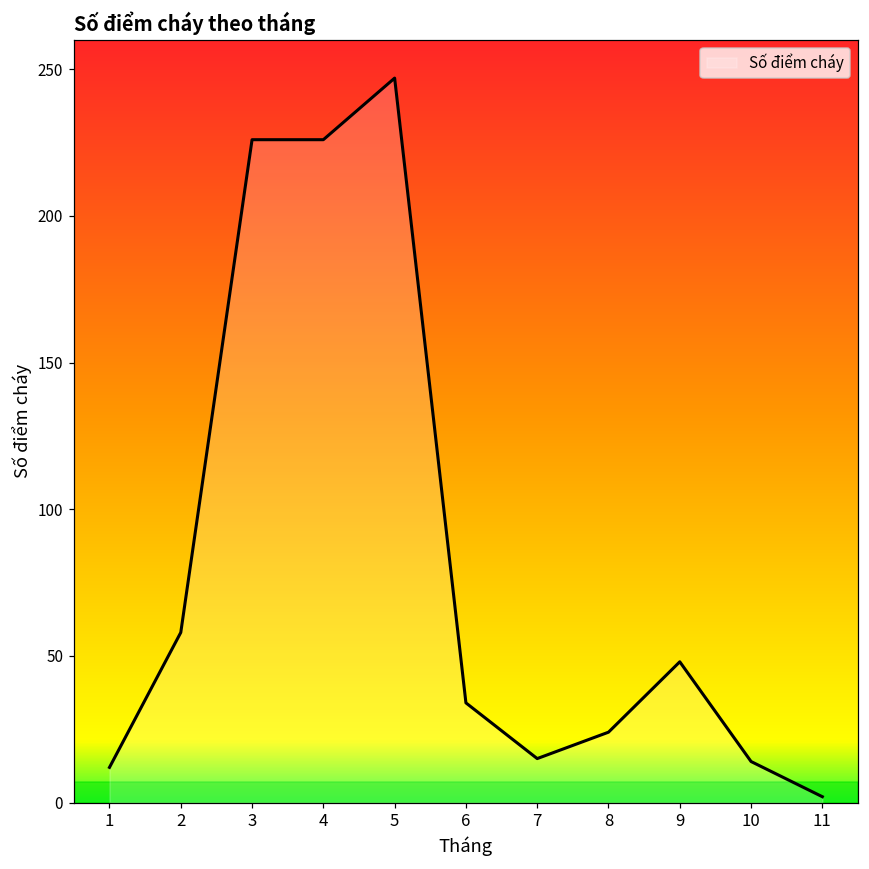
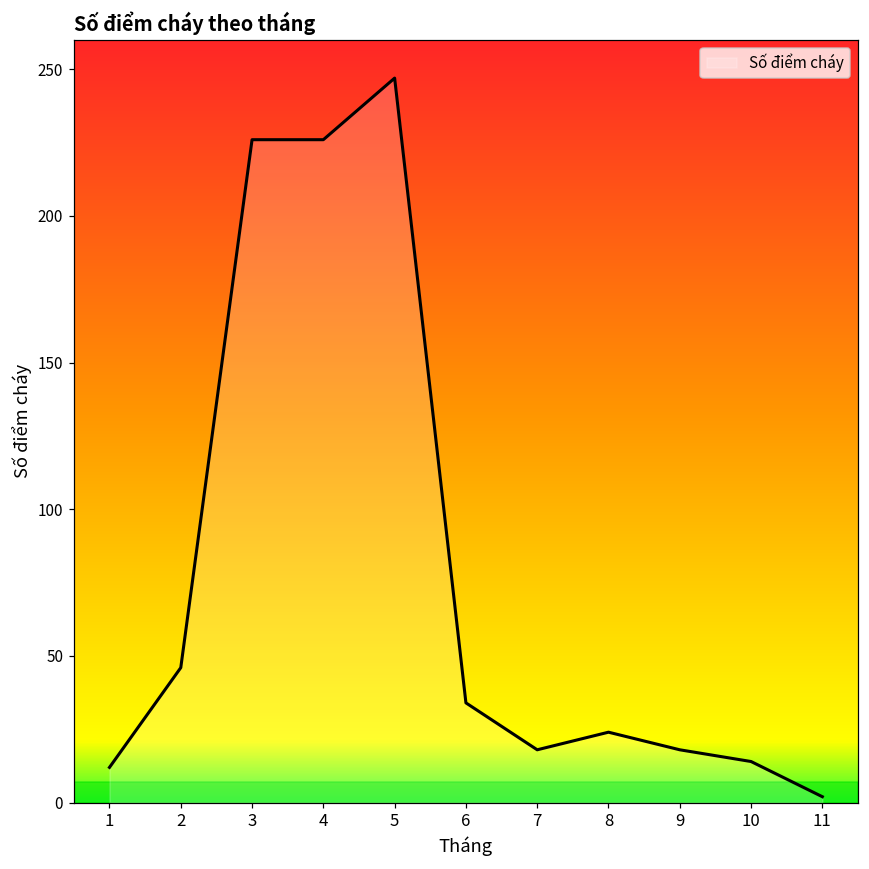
2: 58 -> 46
7: 15 -> 18
9: 48 -> 18
